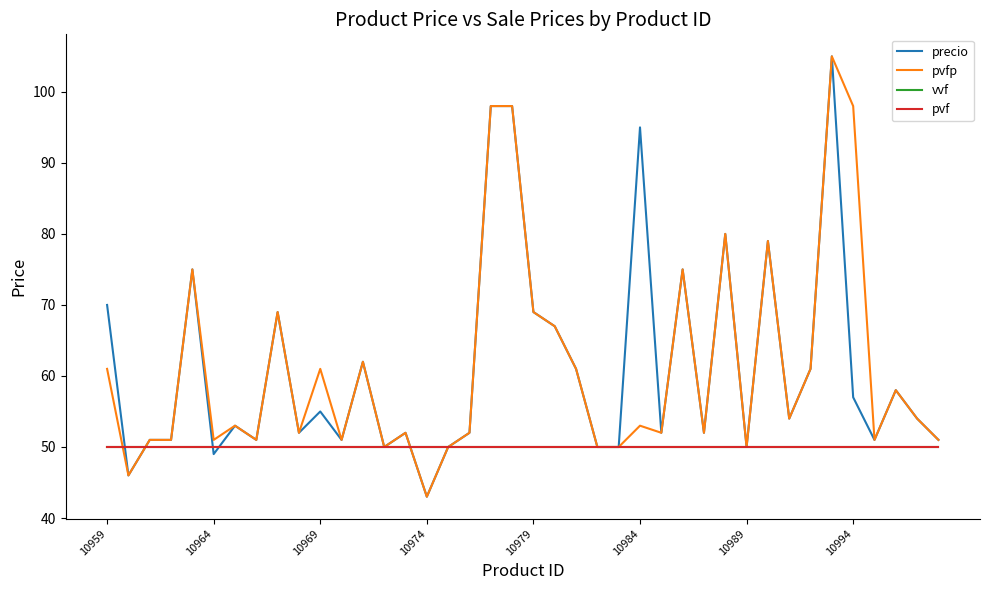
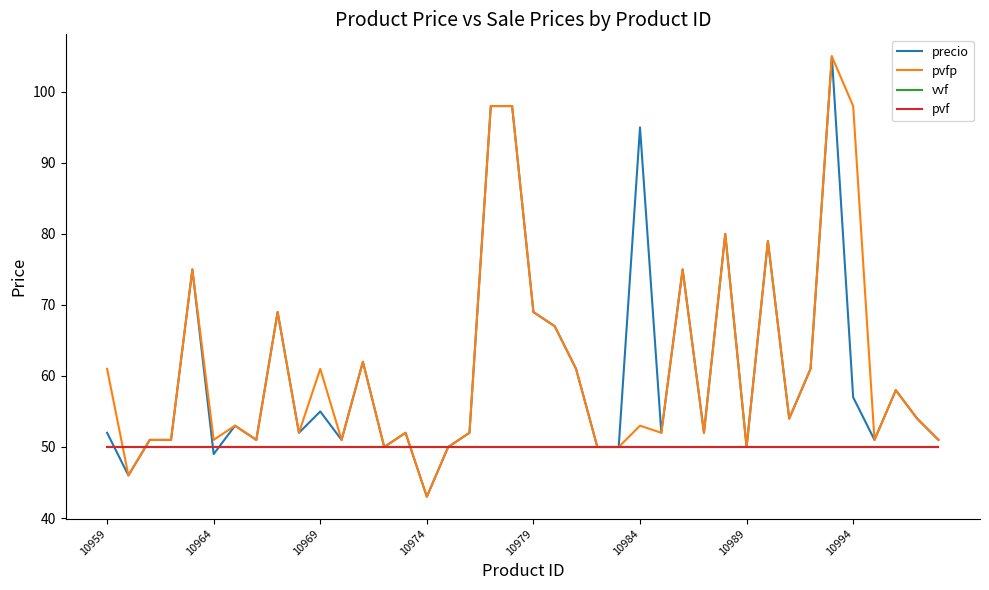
precio, 10959: 70 -> 52
